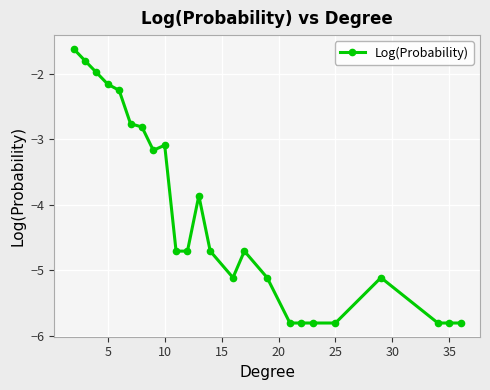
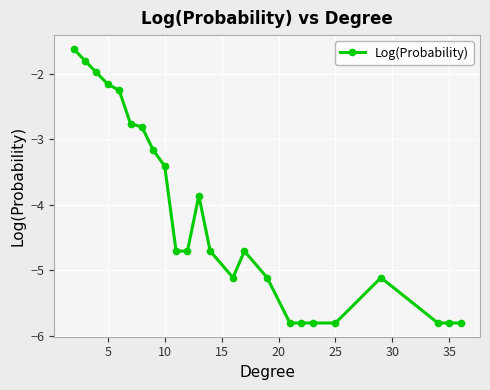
10: -3.1 -> -3.4
